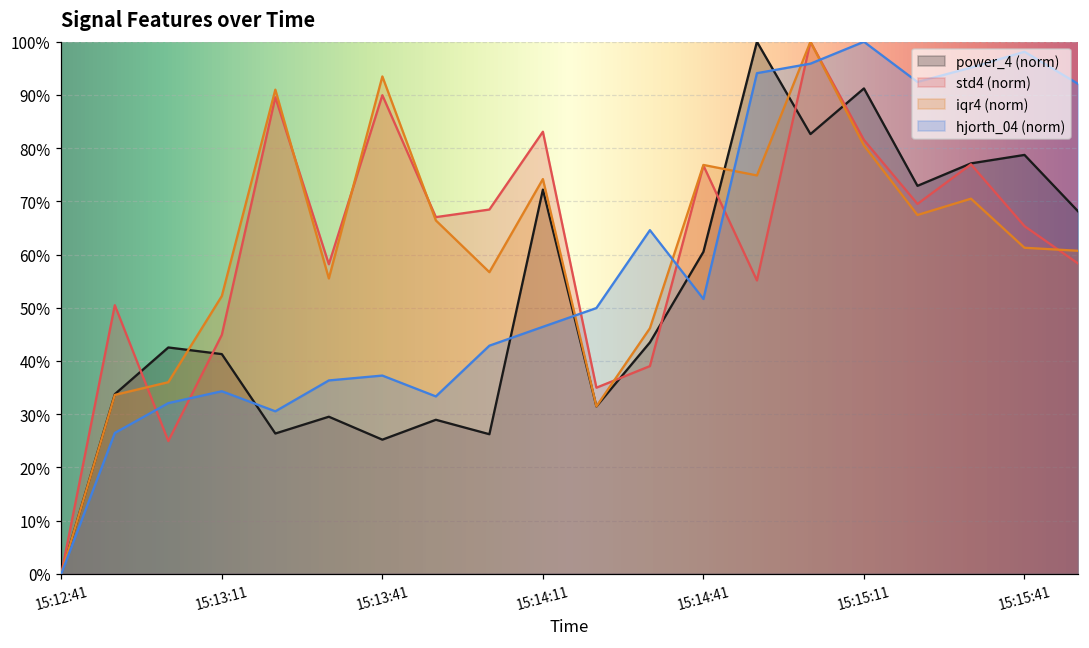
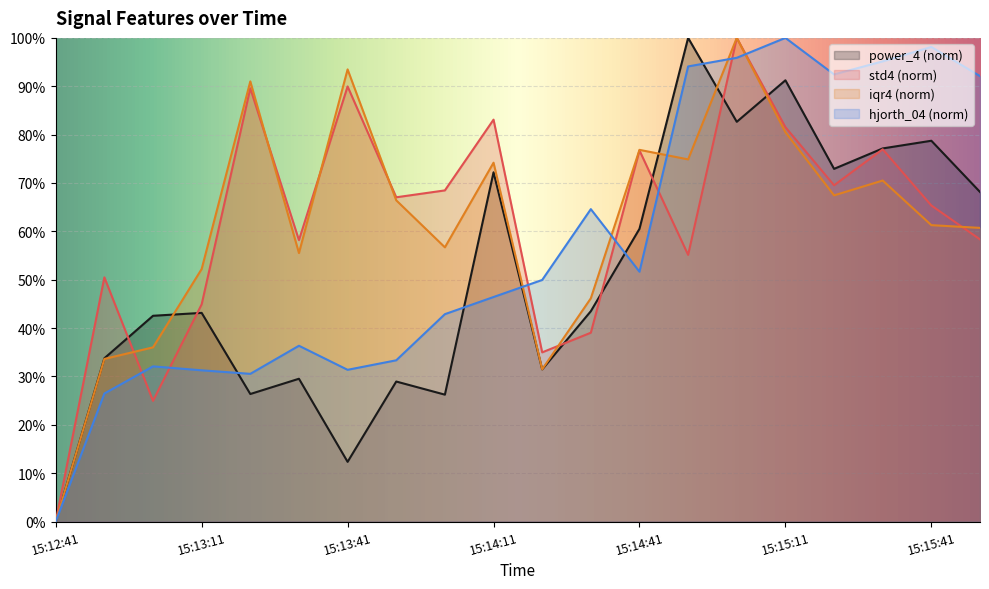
power_4 (norm), 15:13:11: 41% -> 43%
hjorth_04 (norm), 15:13:11: 34% -> 31%
power_4 (norm), 15:13:41: 25% -> 12%
hjorth_04 (norm), 15:13:41: 37% -> 31%
